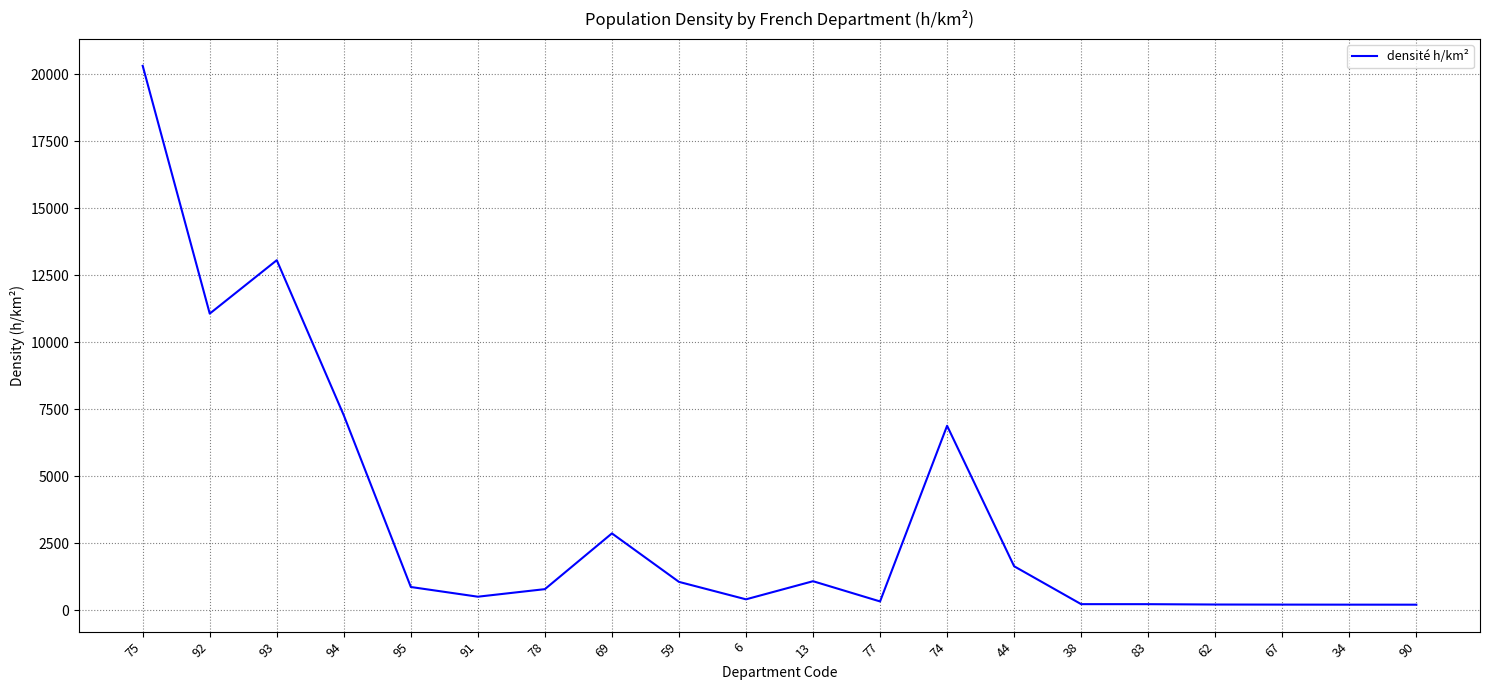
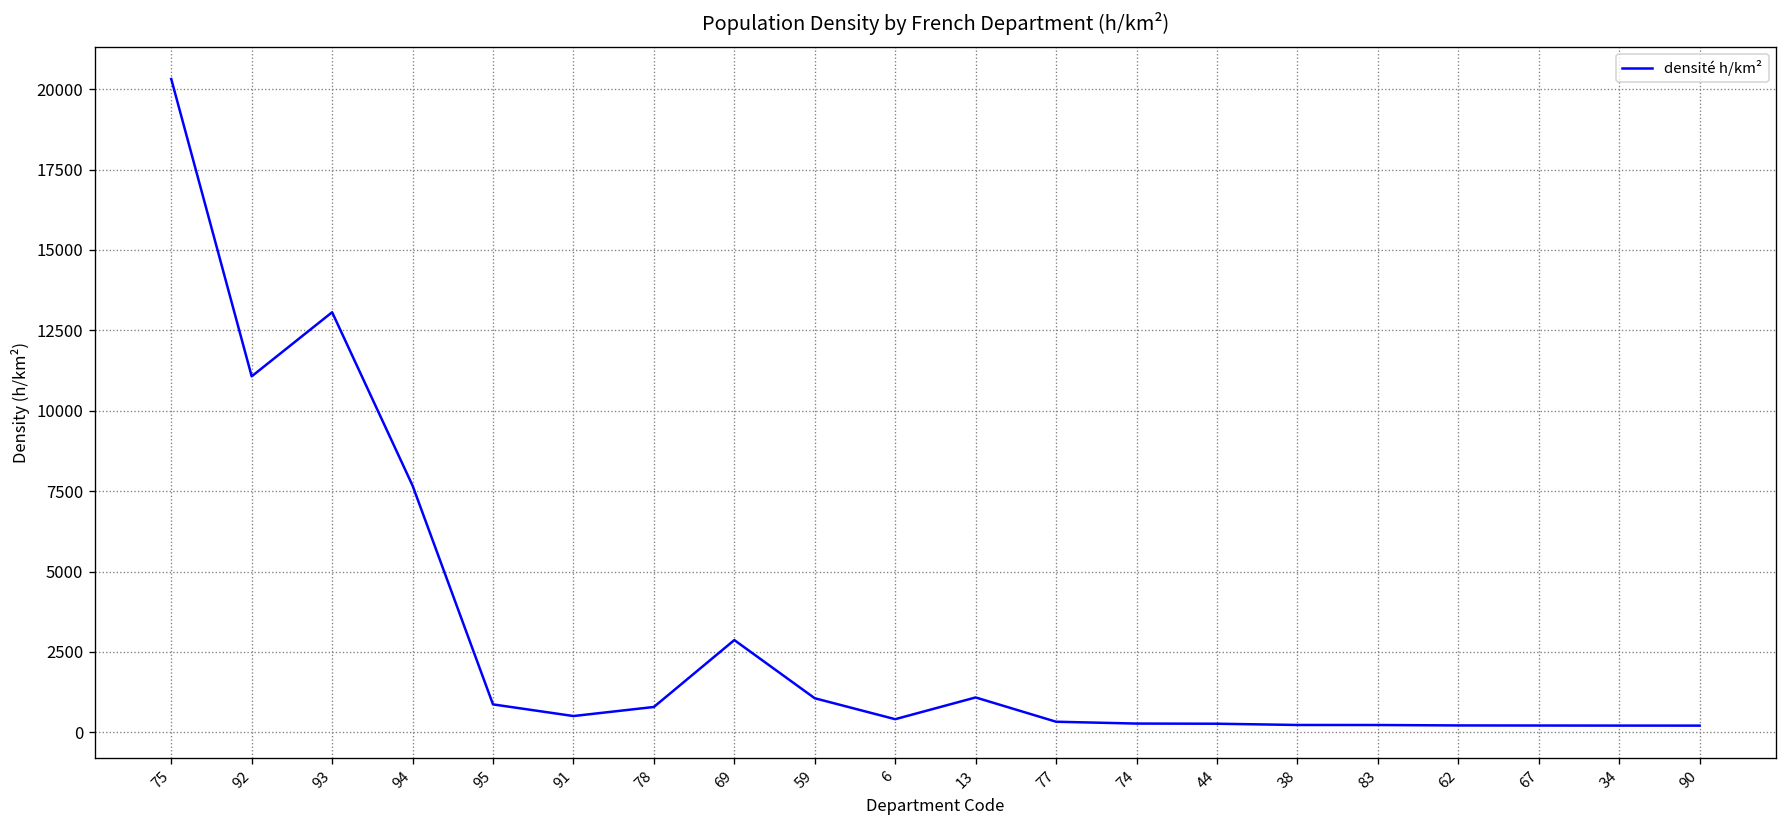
94: 7300 -> 7700
74: 6900 -> 300
44: 1600 -> 300
